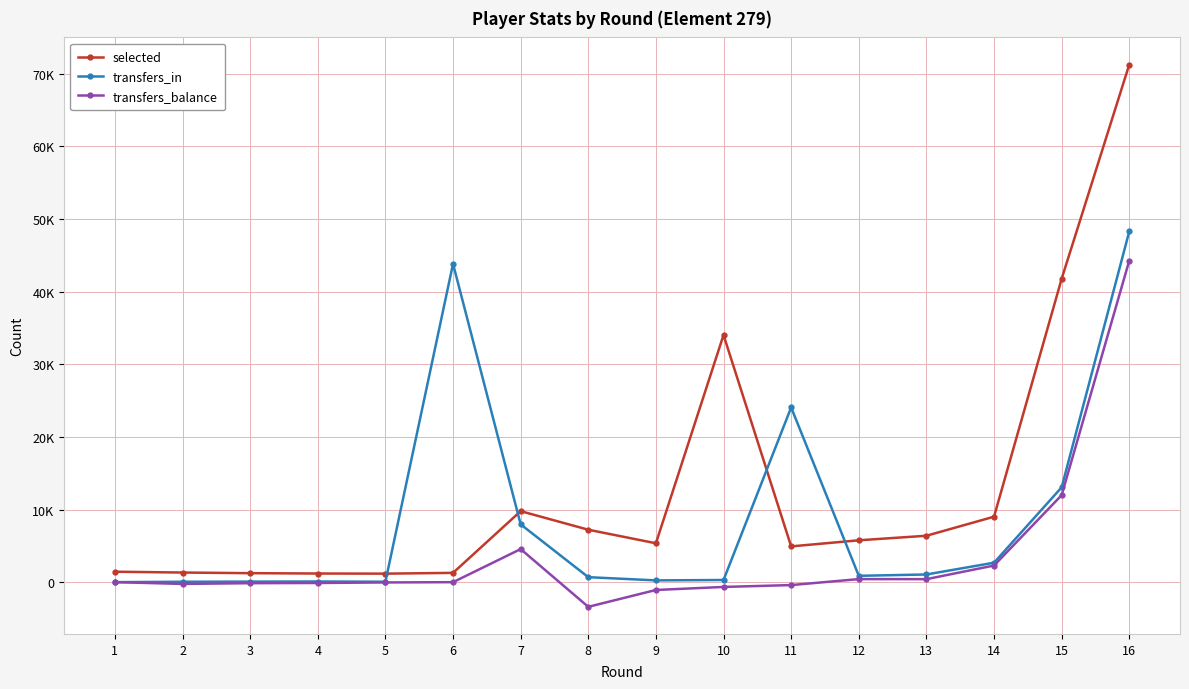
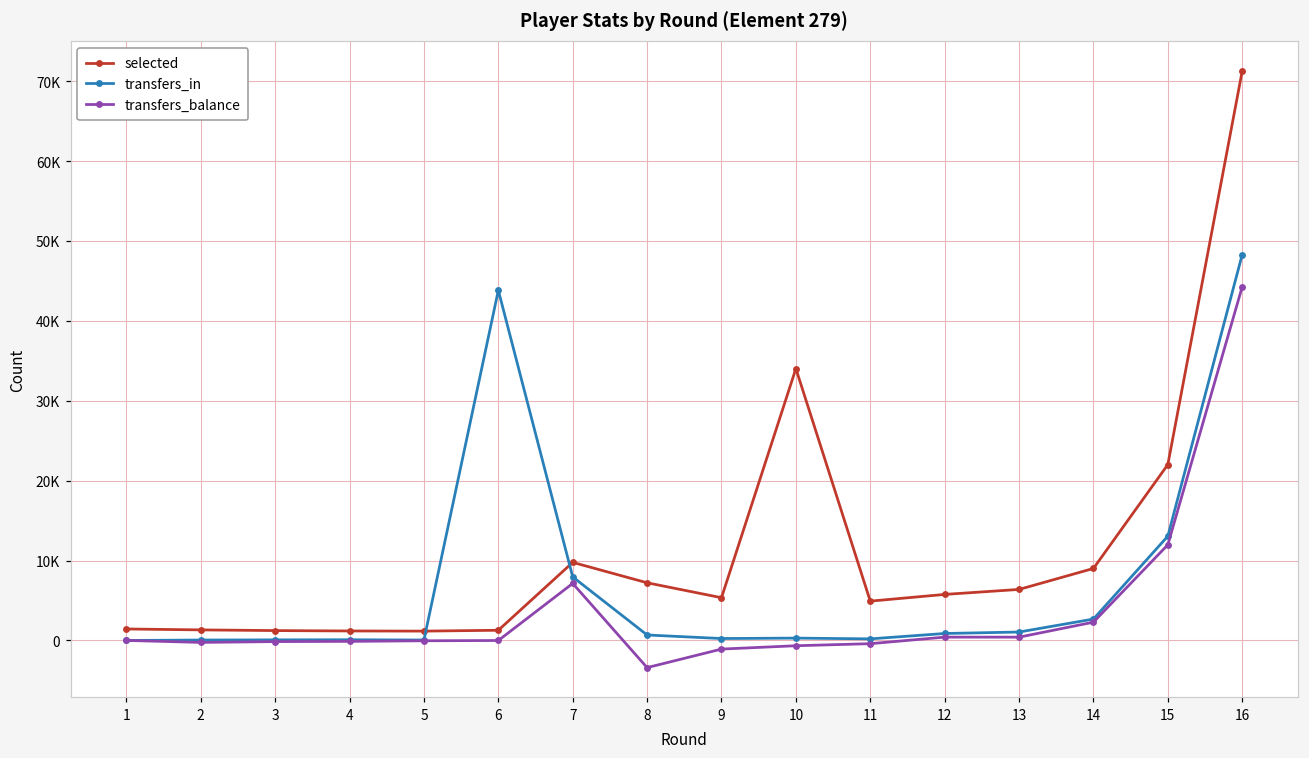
transfers_balance, 7: 5000 -> 7000
transfers_in, 11: 24000 -> 0
selected, 15: 42000 -> 22000
